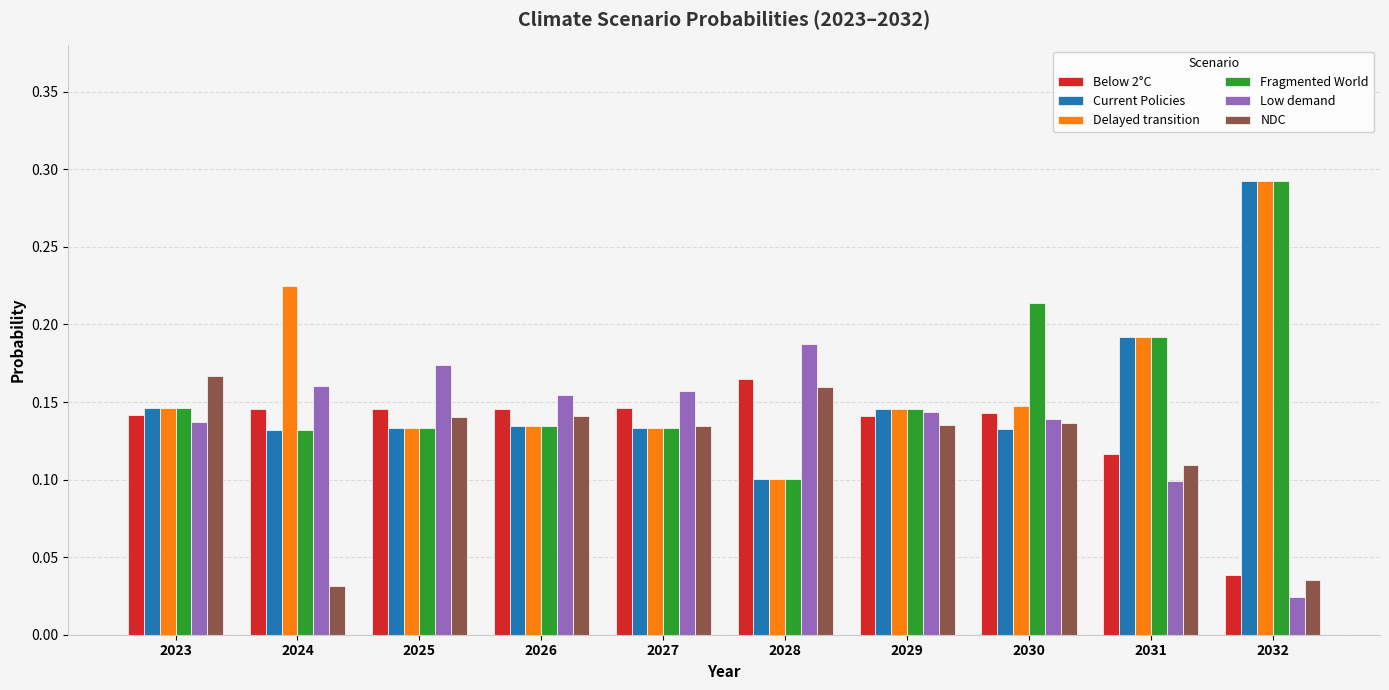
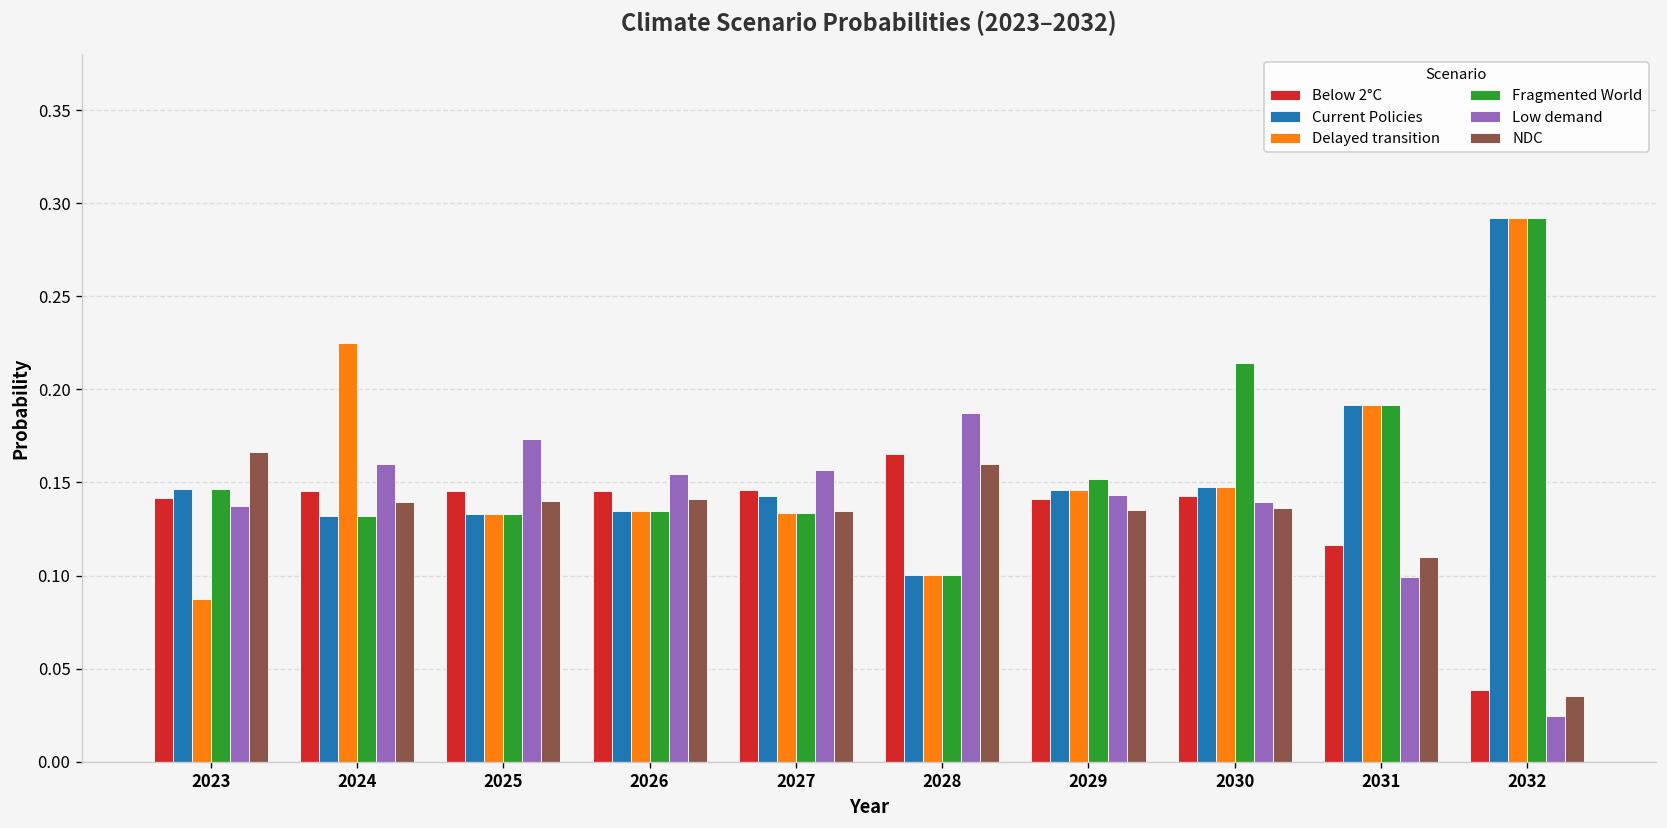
Delayed transition, 2023: 0.146 -> 0.087
NDC, 2024: 0.031 -> 0.139
Current Policies, 2027: 0.133 -> 0.143
Fragmented World, 2029: 0.146 -> 0.152
Current Policies, 2030: 0.133 -> 0.147
